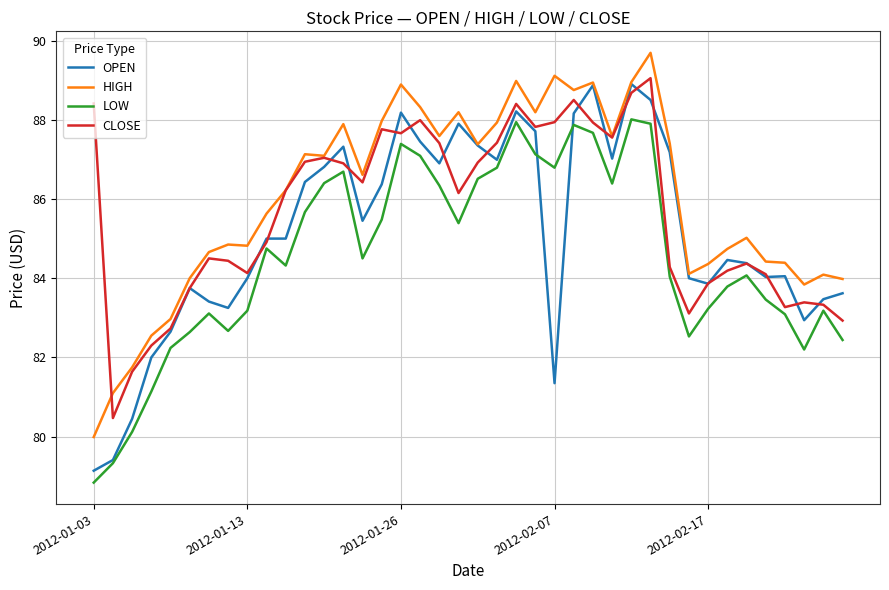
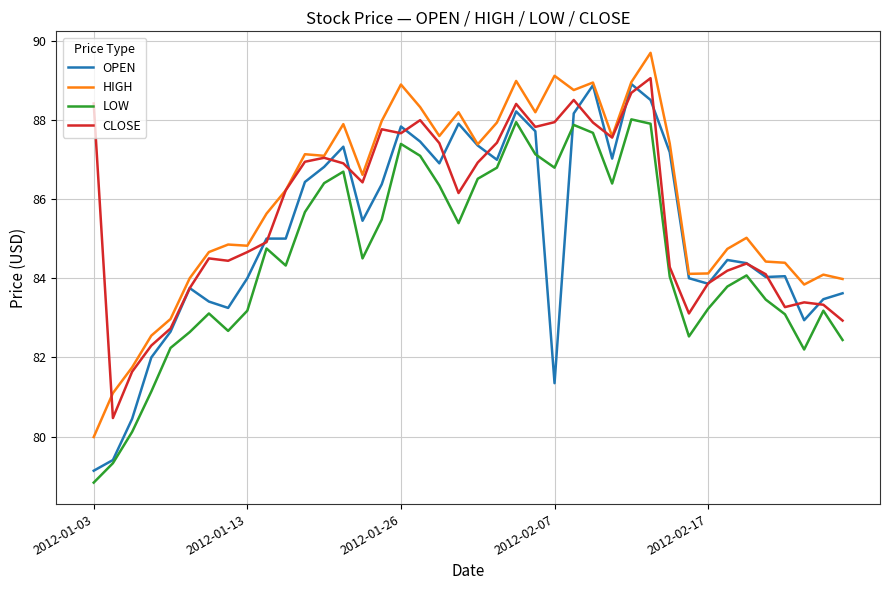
CLOSE, 2012-01-13: 84.1 -> 84.7
OPEN, 2012-01-26: 88.2 -> 87.8
HIGH, 2012-02-17: 84.4 -> 84.1
